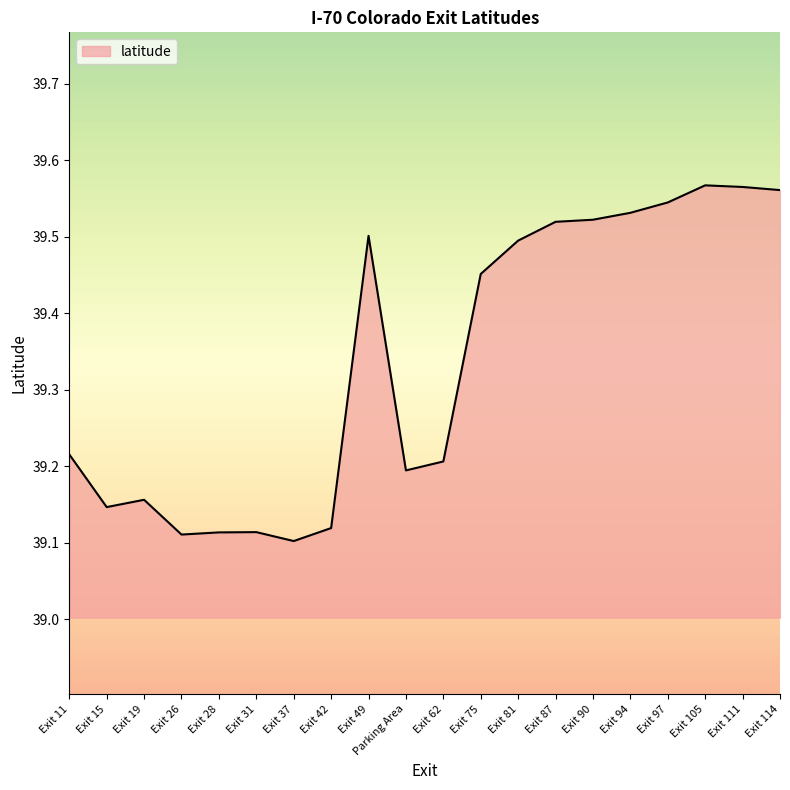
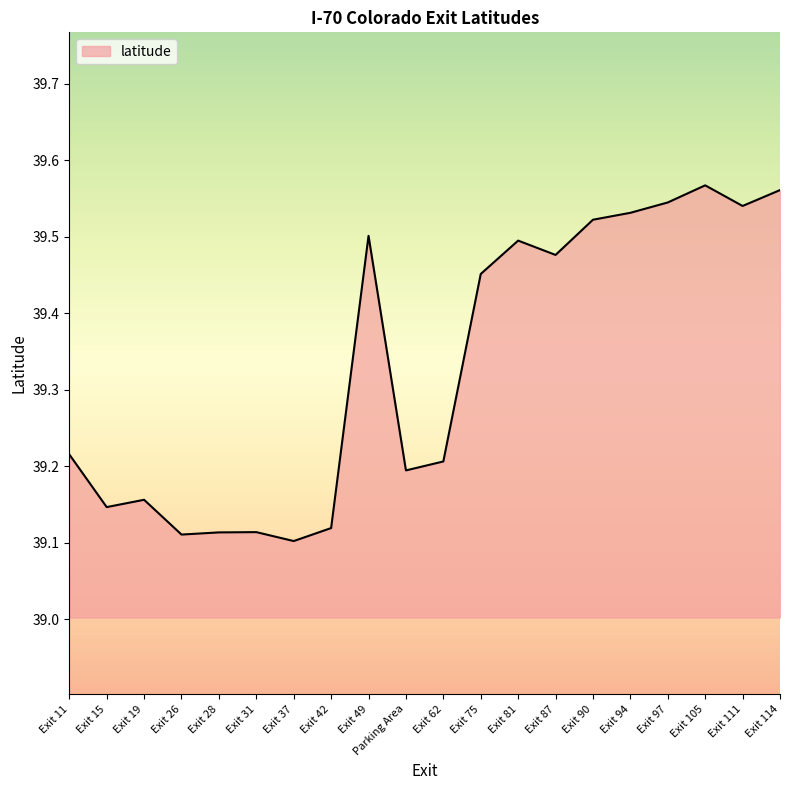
Exit 87: 39.52 -> 39.48
Exit 111: 39.57 -> 39.54
